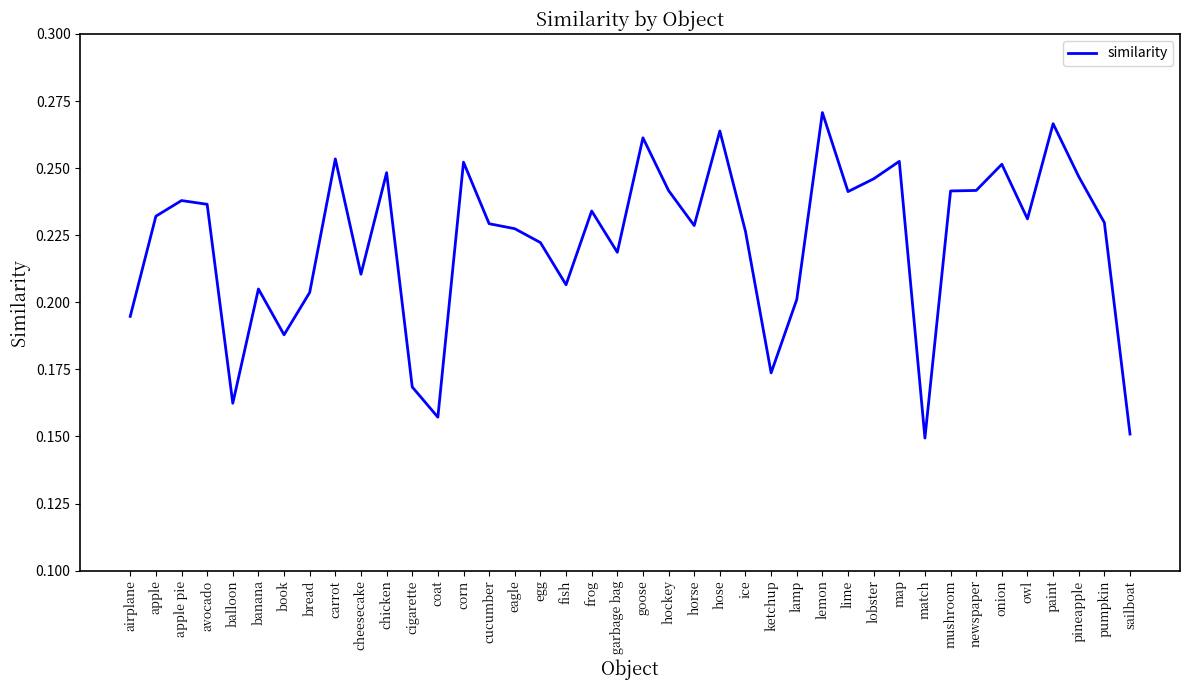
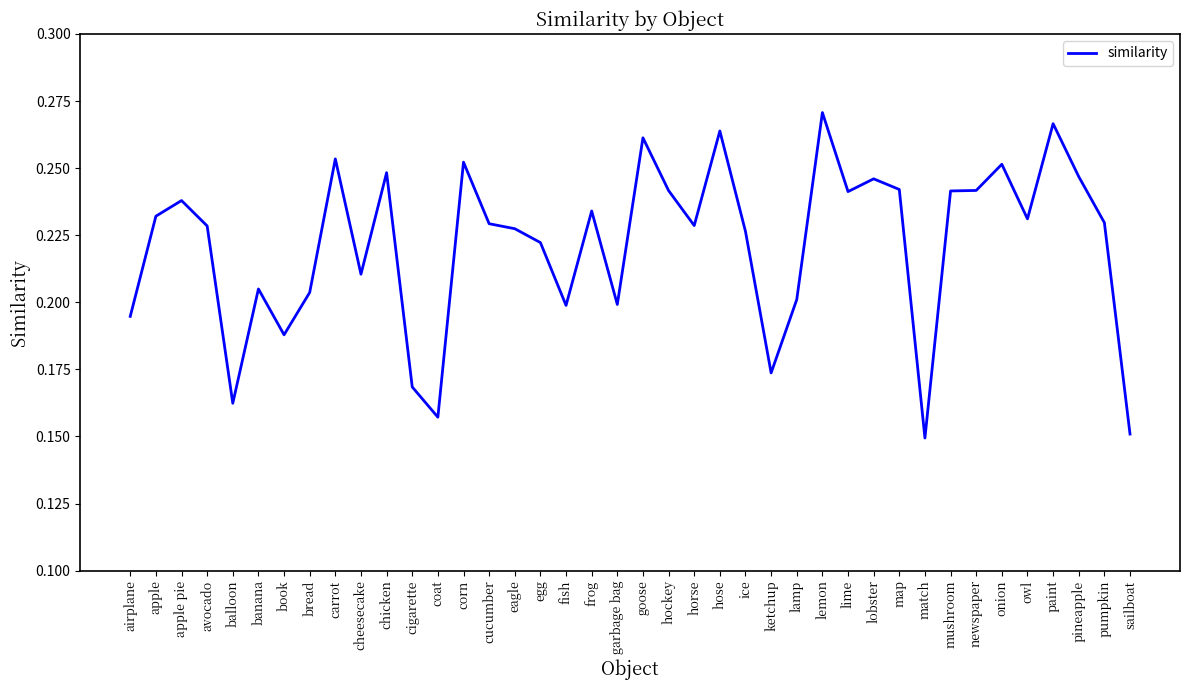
avocado: 0.237 -> 0.228
fish: 0.207 -> 0.199
garbage bag: 0.219 -> 0.199
map: 0.253 -> 0.242
